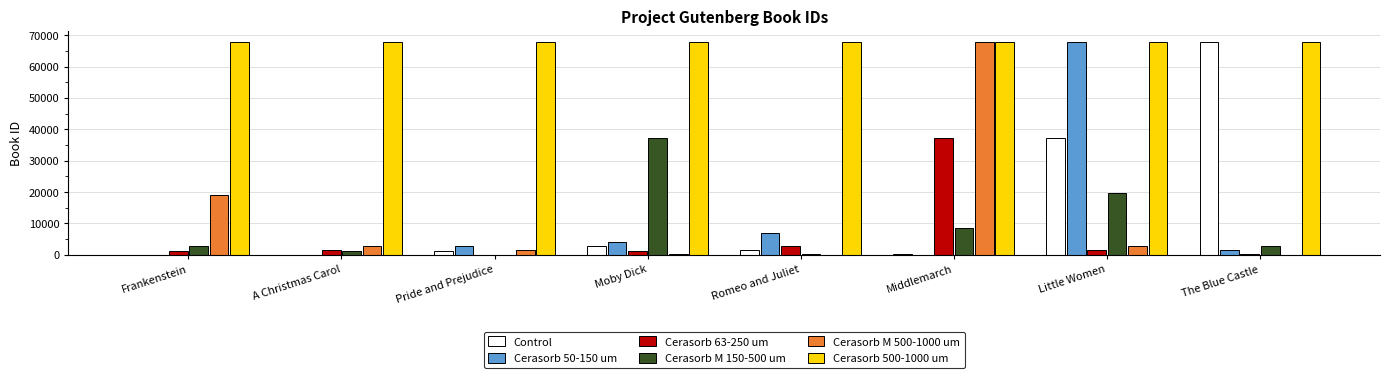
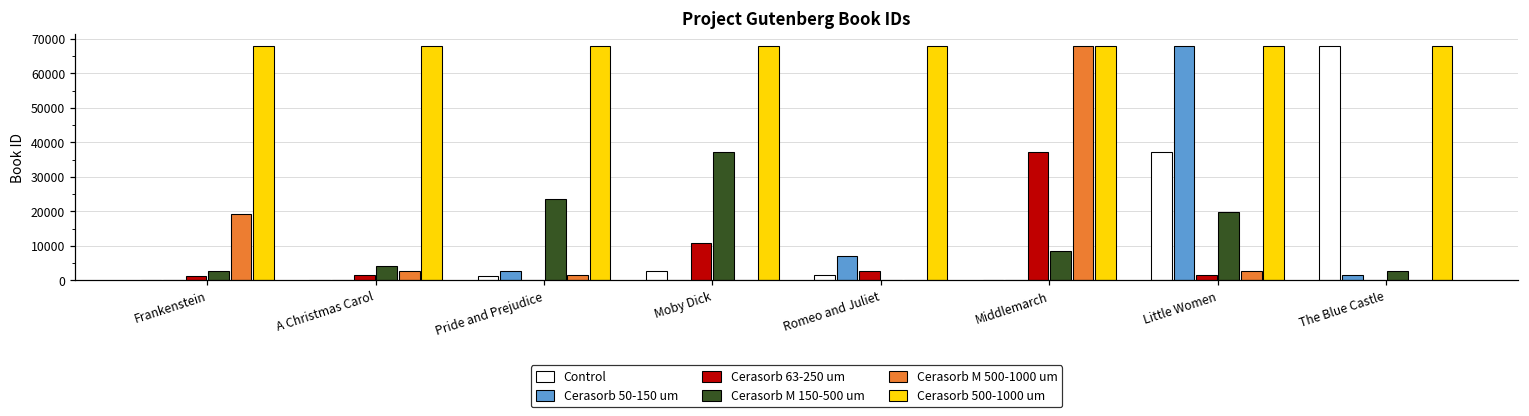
Cerasorb M 150-500 um, A Christmas Carol: 1000 -> 4000
Cerasorb M 150-500 um, Pride and Prejudice: 0 -> 24000
Cerasorb 50-150 um, Moby Dick: 4000 -> 0
Cerasorb 63-250 um, Moby Dick: 1000 -> 11000
